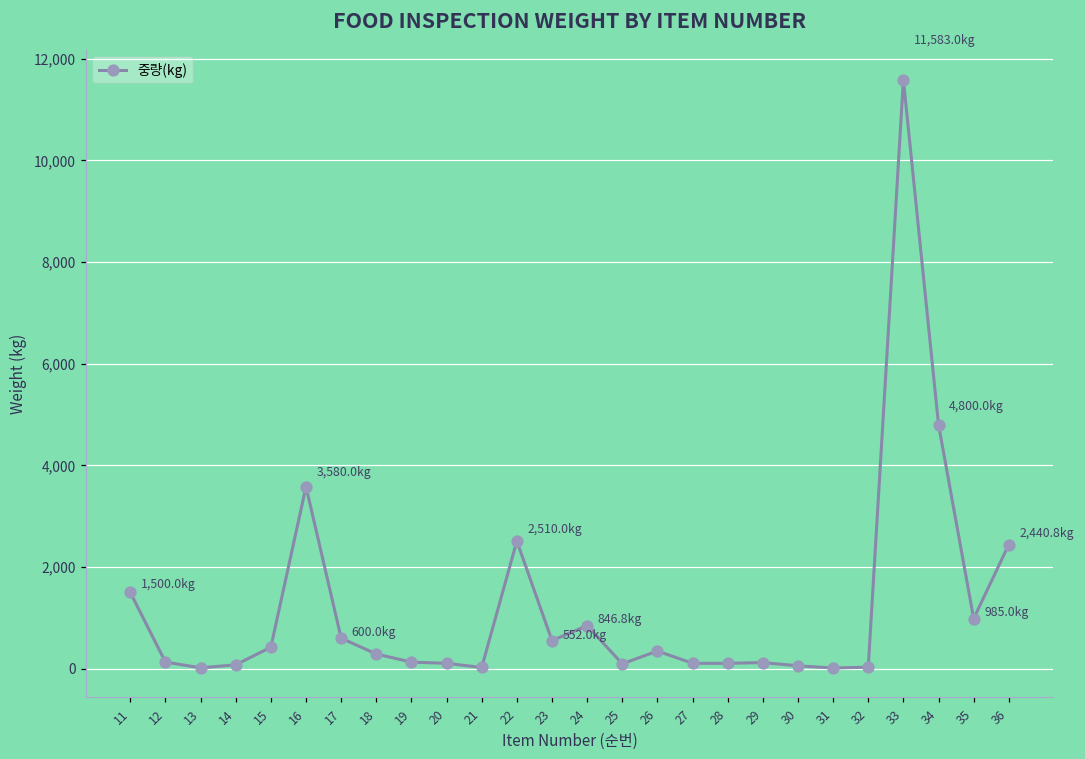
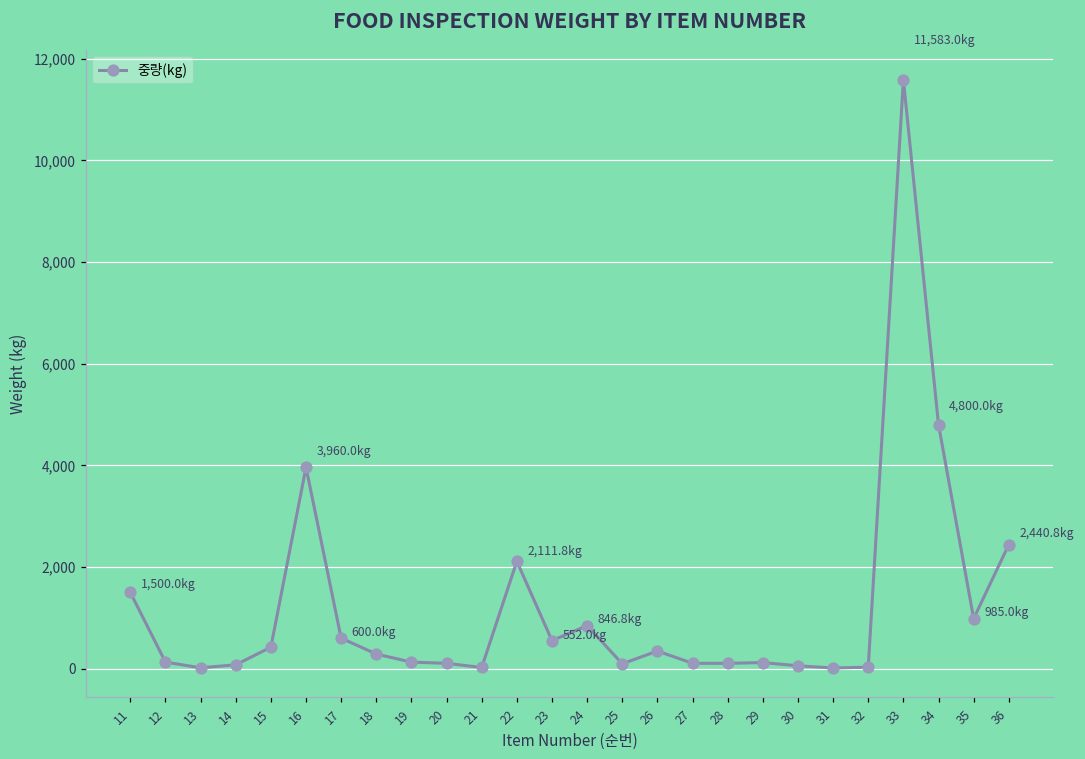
16: 3,580.0 -> 3,960.0
22: 2,510.0 -> 2,111.8
